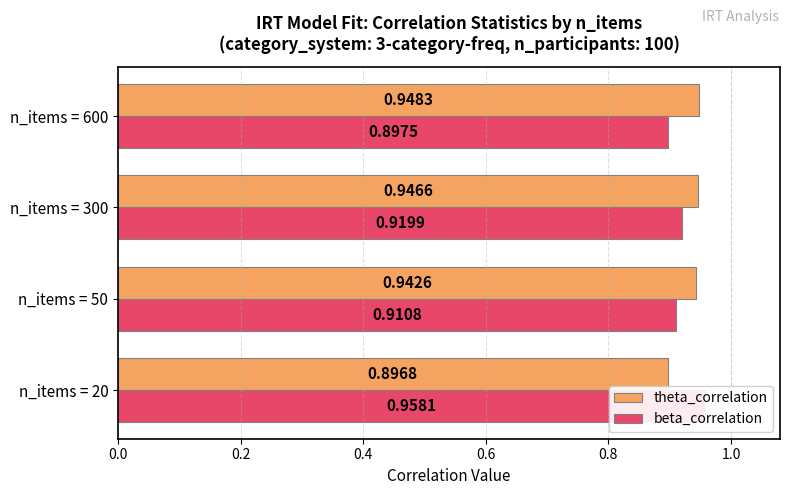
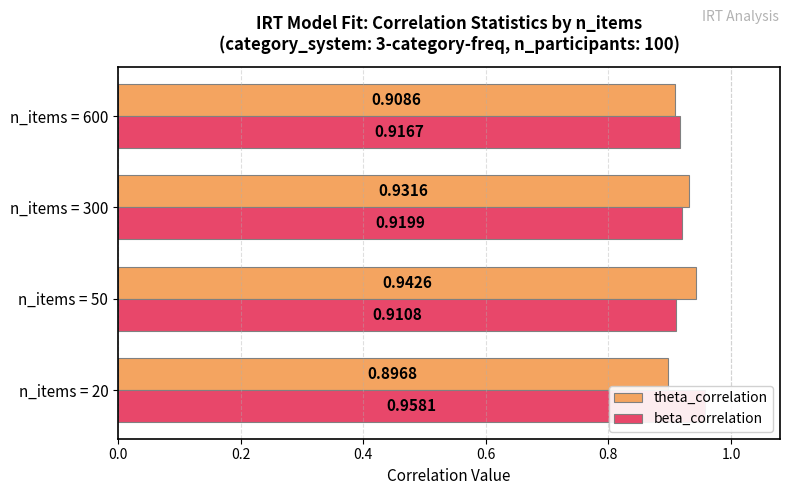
theta_correlation, n_items = 600: 0.9483 -> 0.9086
beta_correlation, n_items = 600: 0.8975 -> 0.9167
theta_correlation, n_items = 300: 0.9466 -> 0.9316
